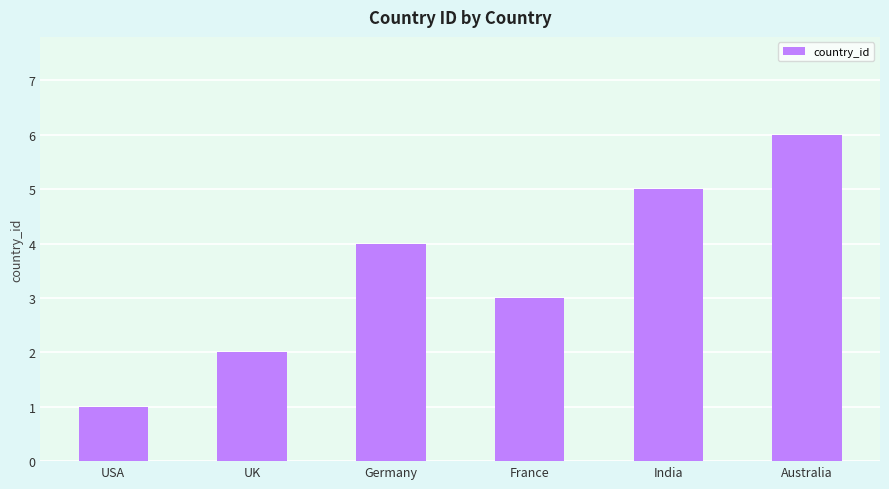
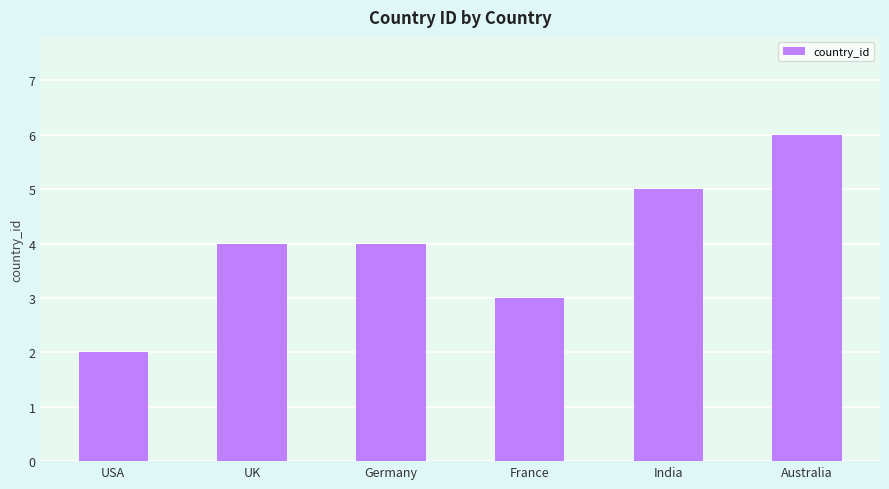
USA: 1 -> 2
UK: 2 -> 4
